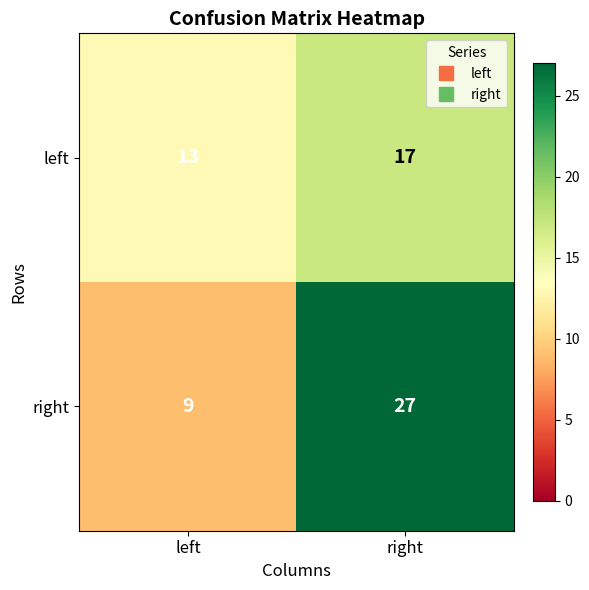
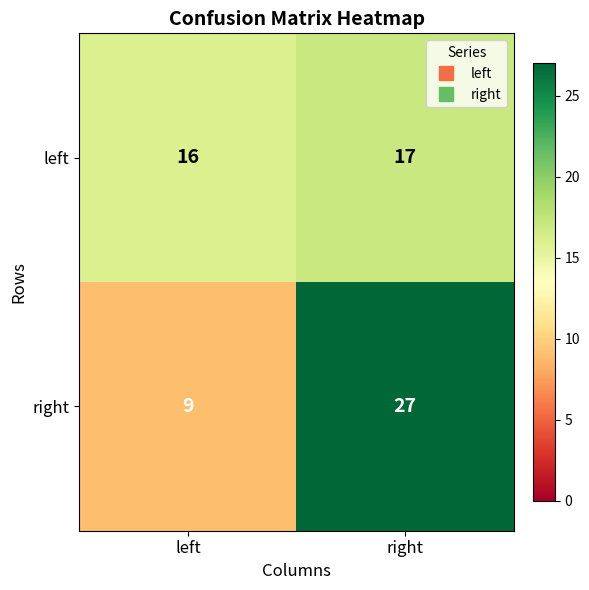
left, left: 13 -> 16
